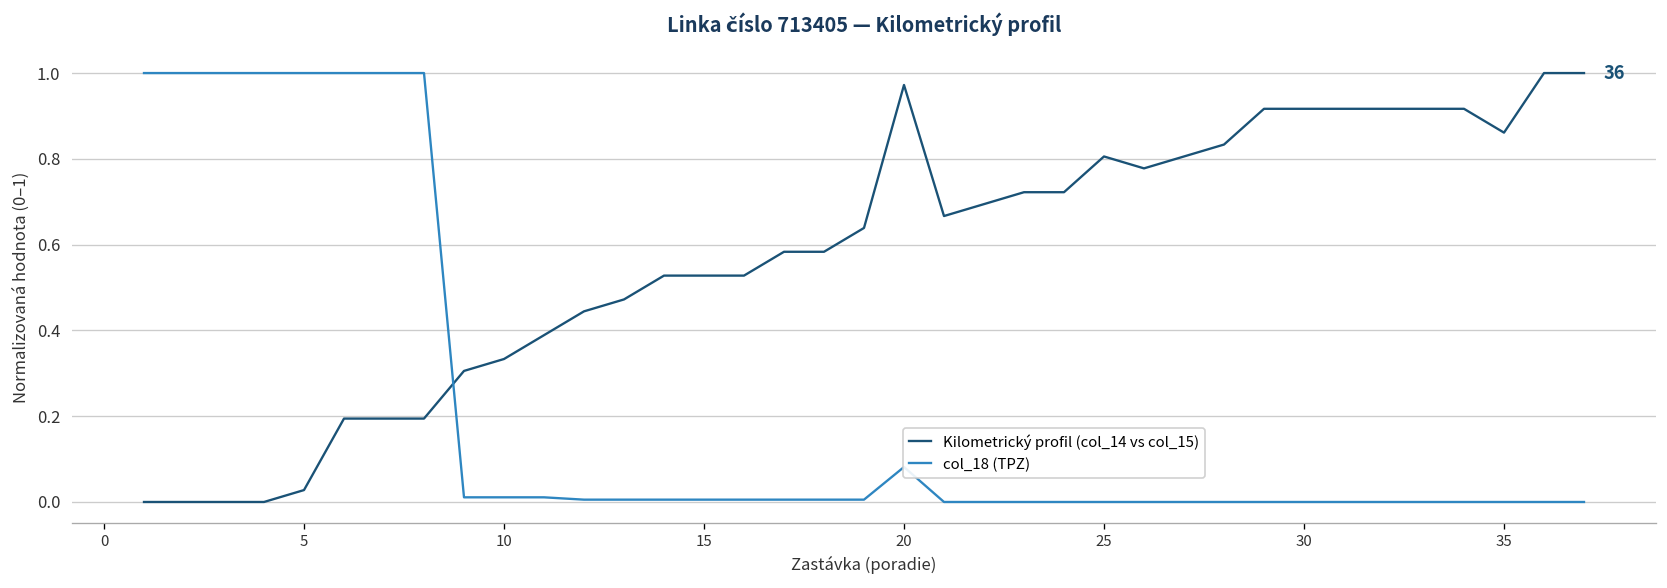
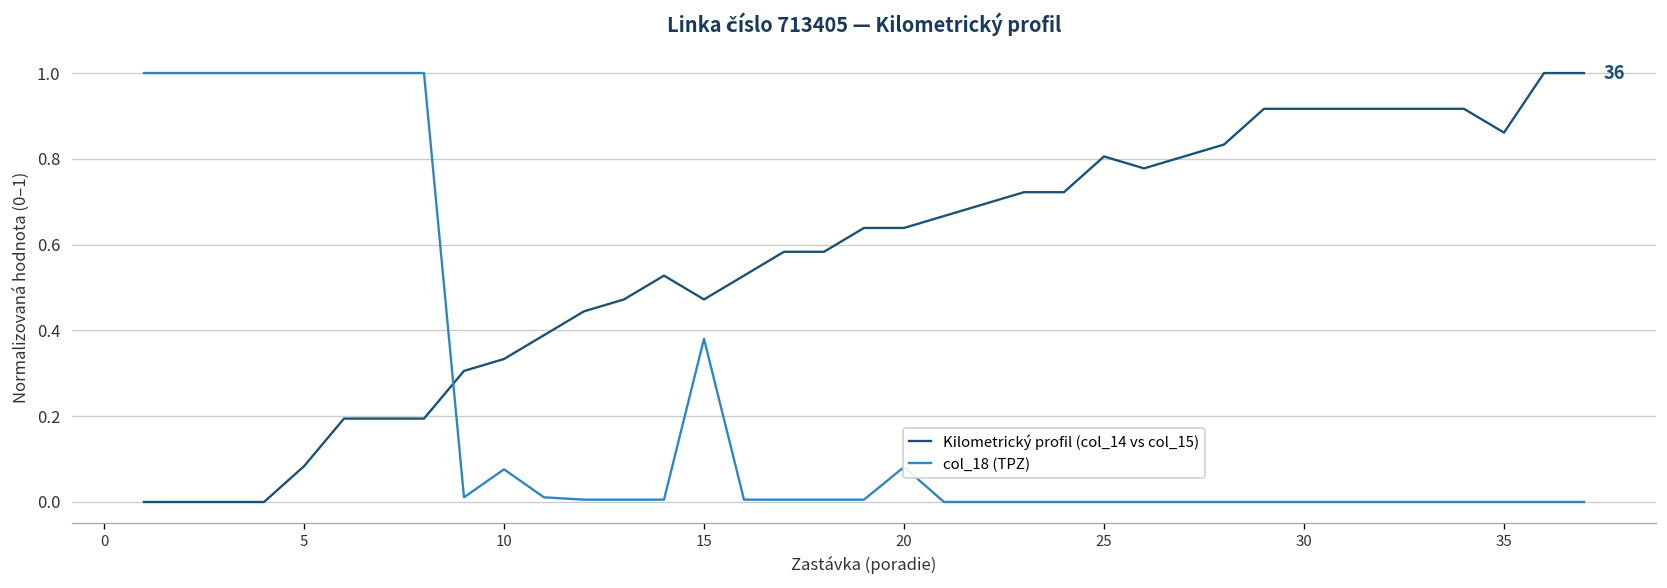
Kilometrický profil (col_14 vs col_15), 5: 0.03 -> 0.08
col_18 (TPZ), 10: 0.01 -> 0.08
Kilometrický profil (col_14 vs col_15), 15: 0.53 -> 0.47
col_18 (TPZ), 15: 0.01 -> 0.38
Kilometrický profil (col_14 vs col_15), 20: 0.97 -> 0.64
